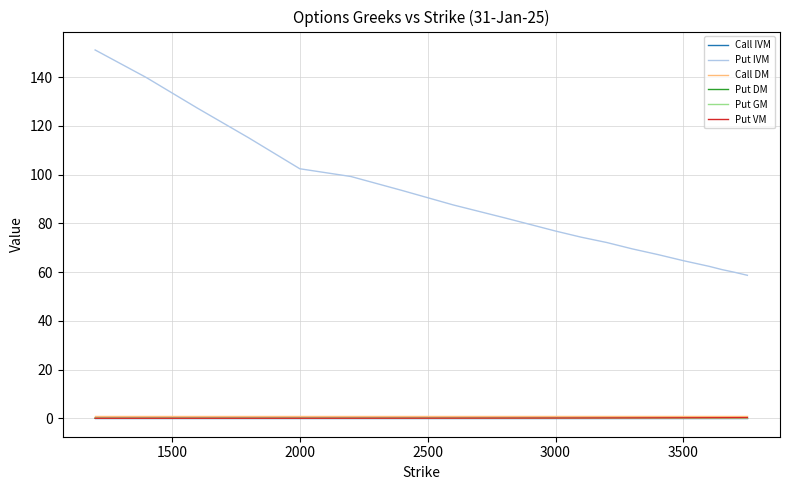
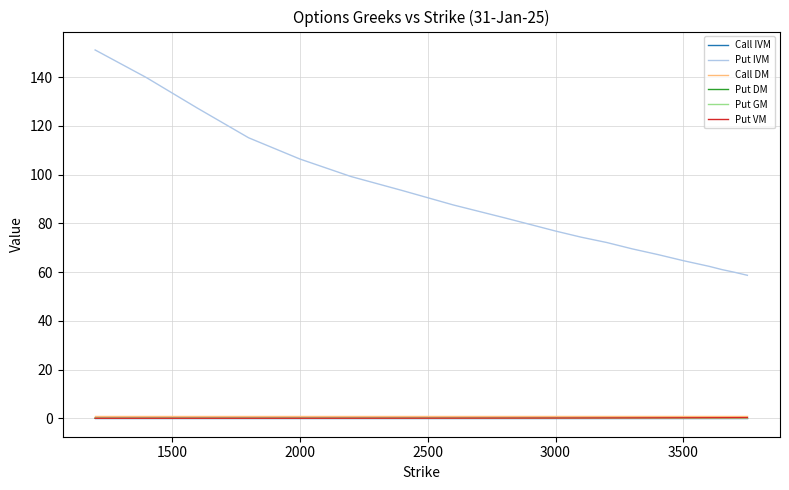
Put IVM, 2000: 102 -> 106
